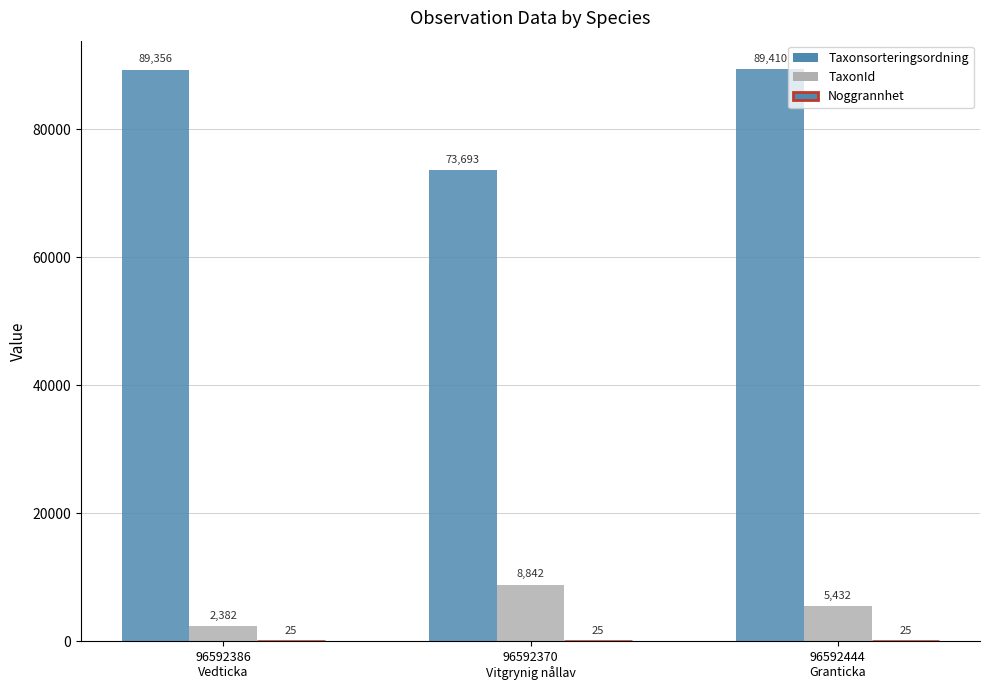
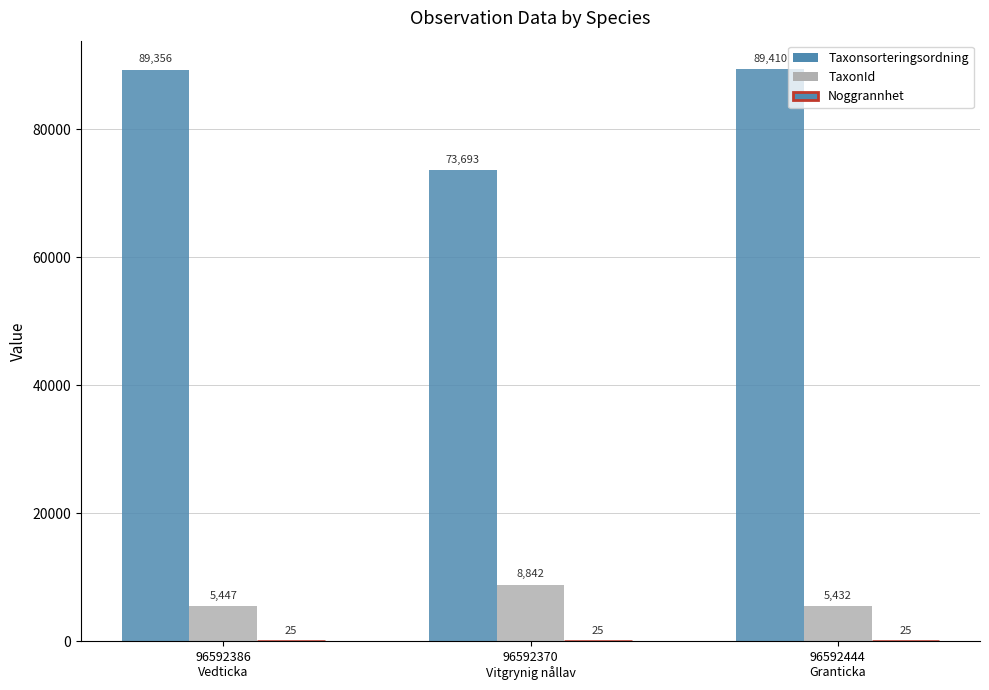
TaxonId, 96592386 Vedticka: 2,382 -> 5,447
